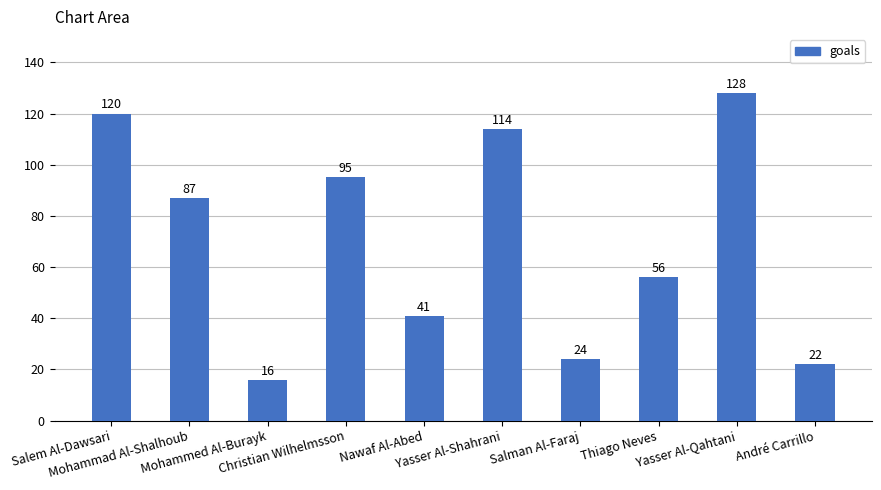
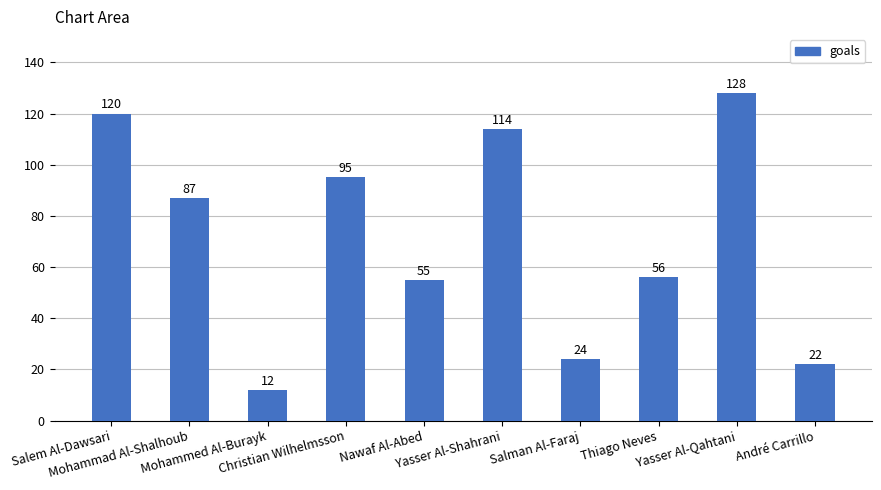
Mohammed Al-Burayk: 16 -> 12
Nawaf Al-Abed: 41 -> 55
